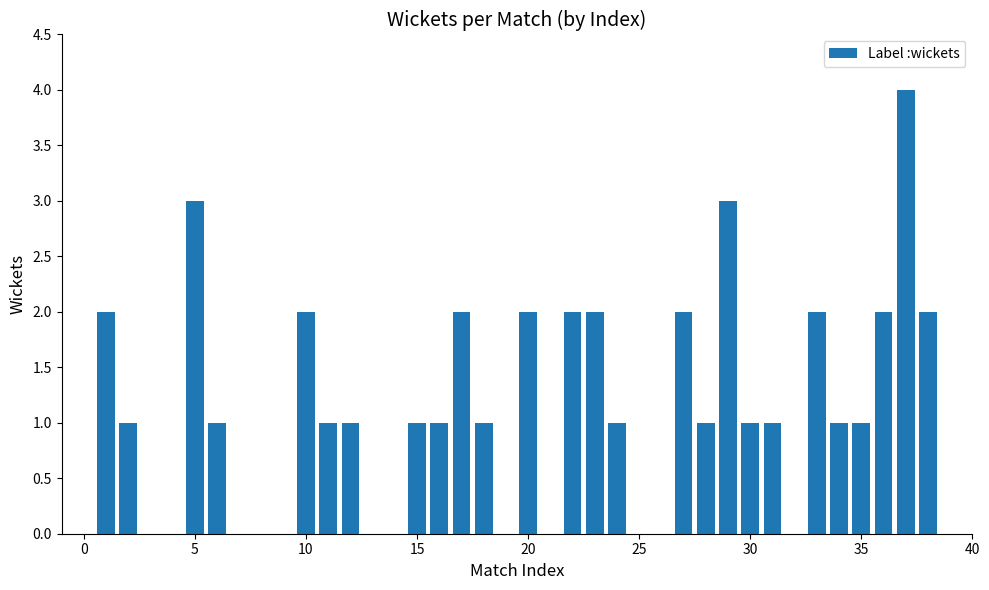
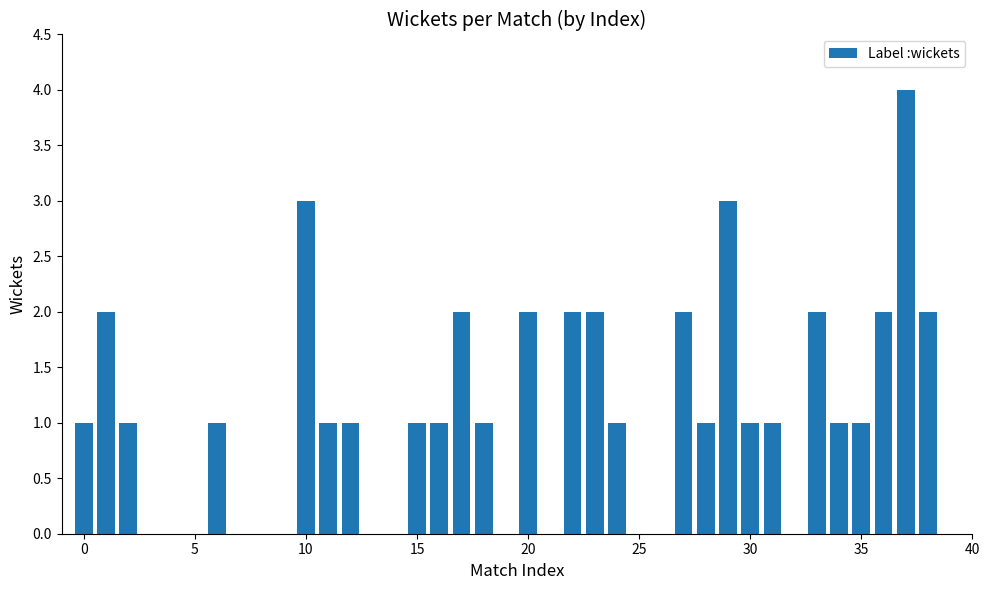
0: 0 -> 1
5: 3 -> 0
10: 2 -> 3
